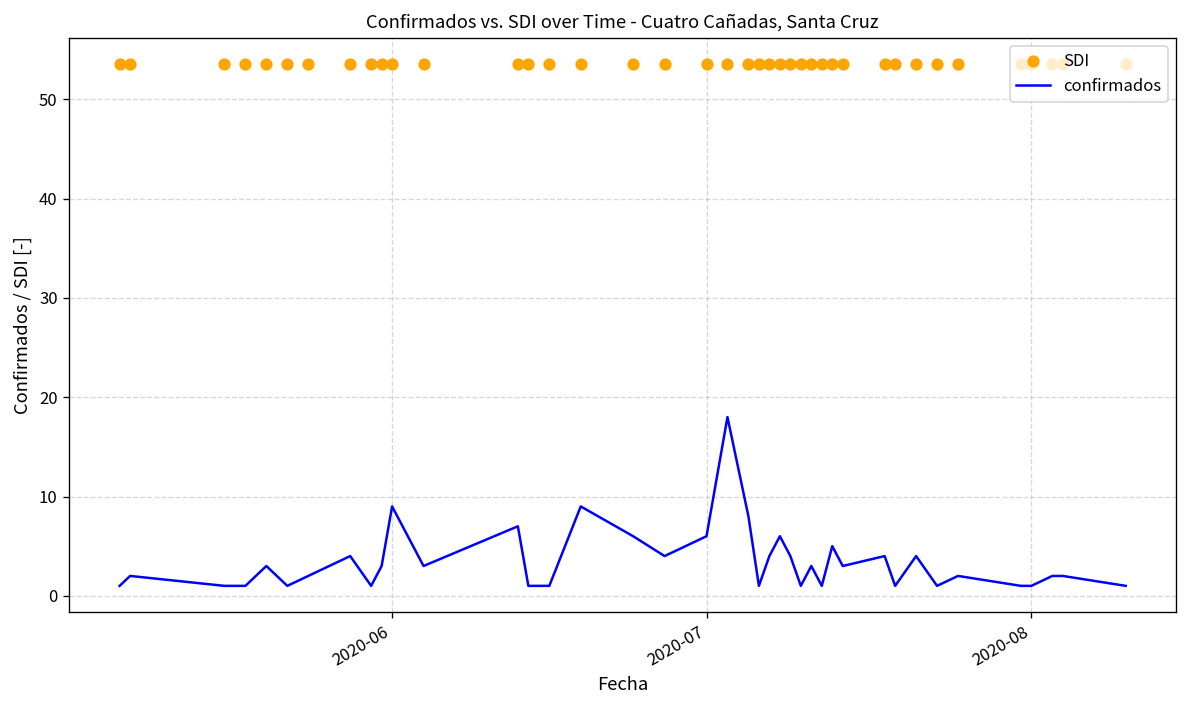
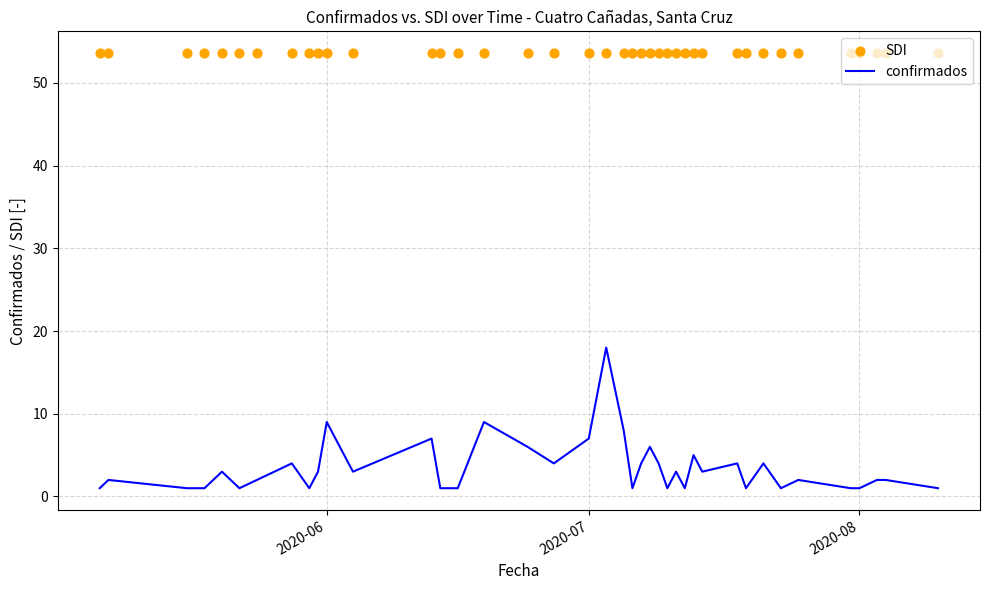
confirmados, 2020-07: 6 -> 7
